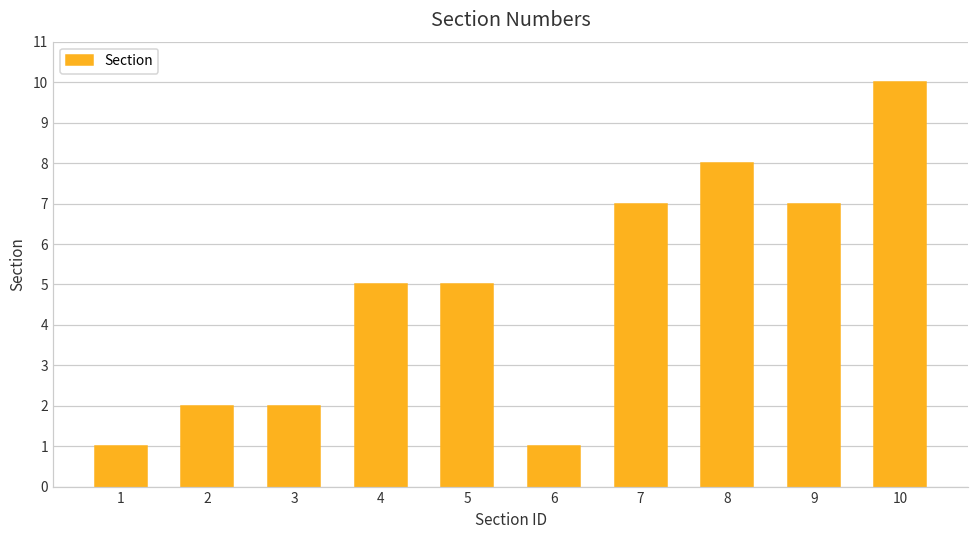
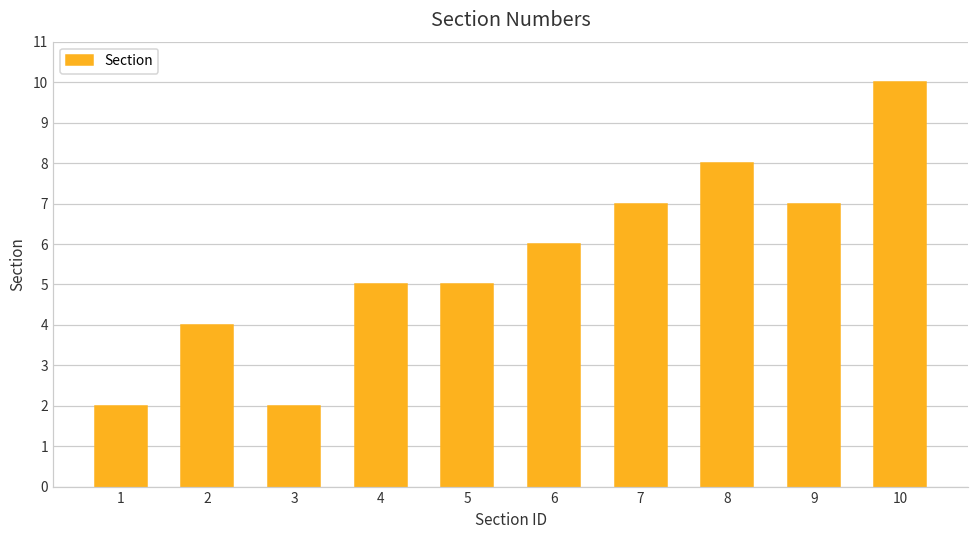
1: 1 -> 2
2: 2 -> 4
6: 1 -> 6
